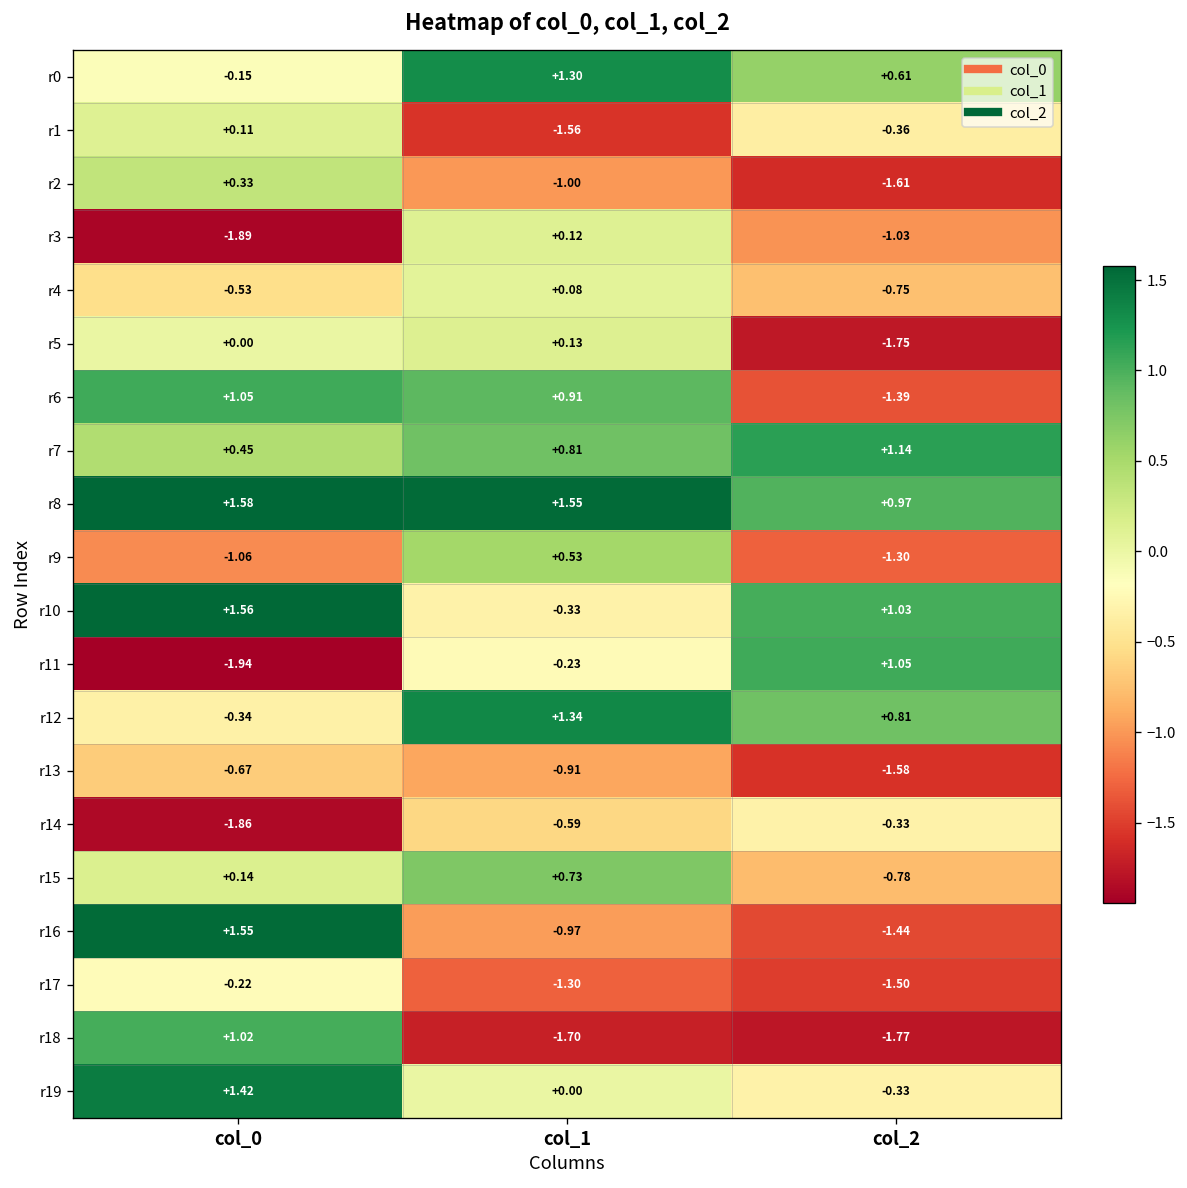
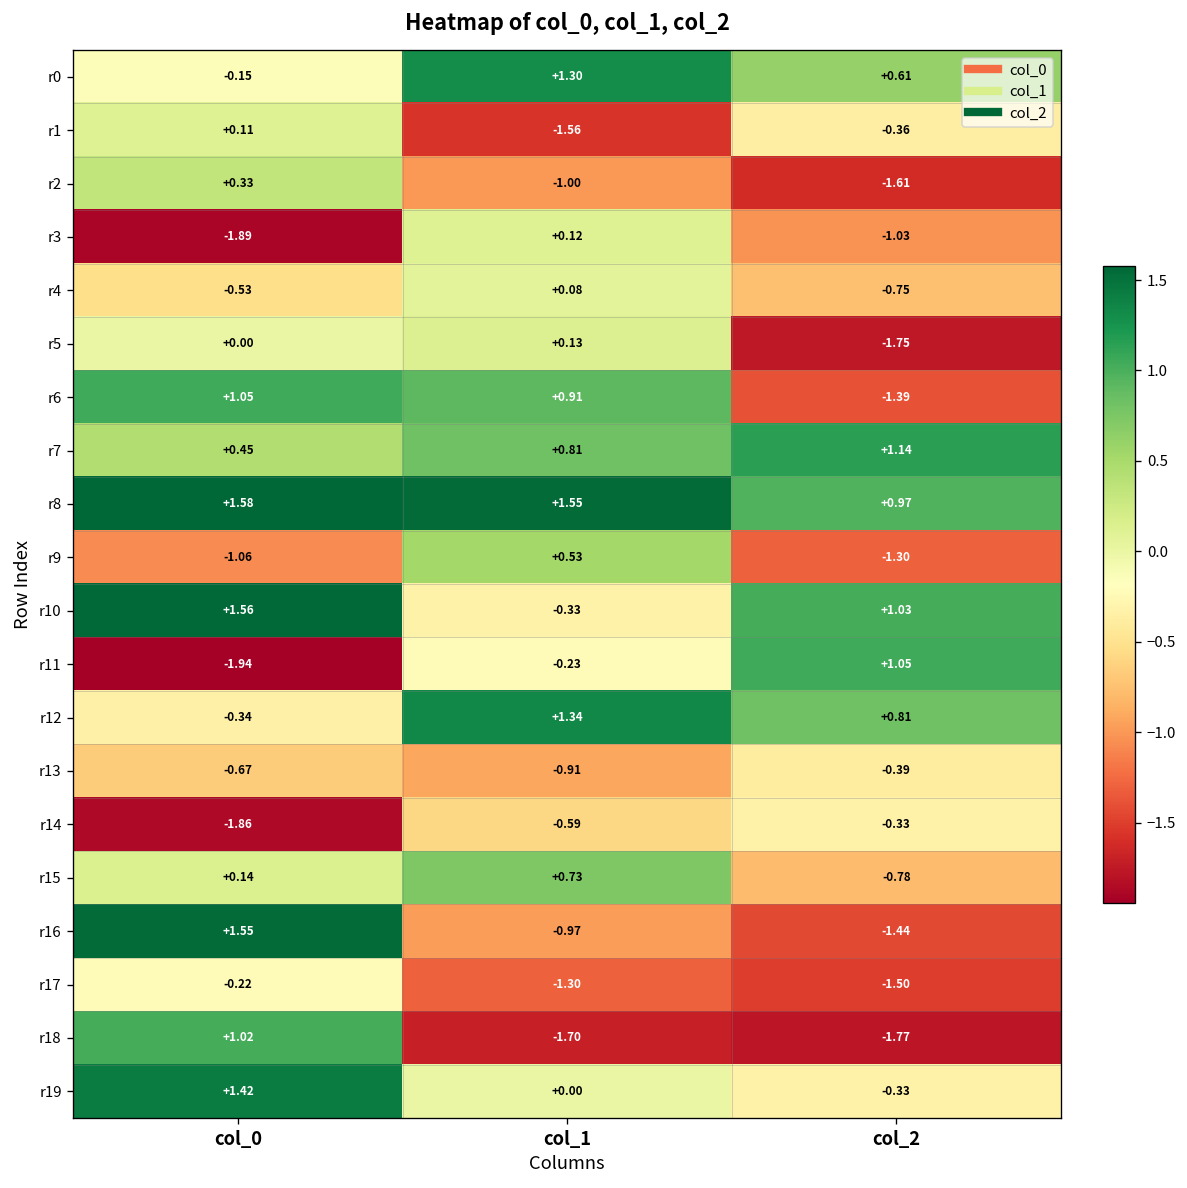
r13, col_2: -1.58 -> -0.39
